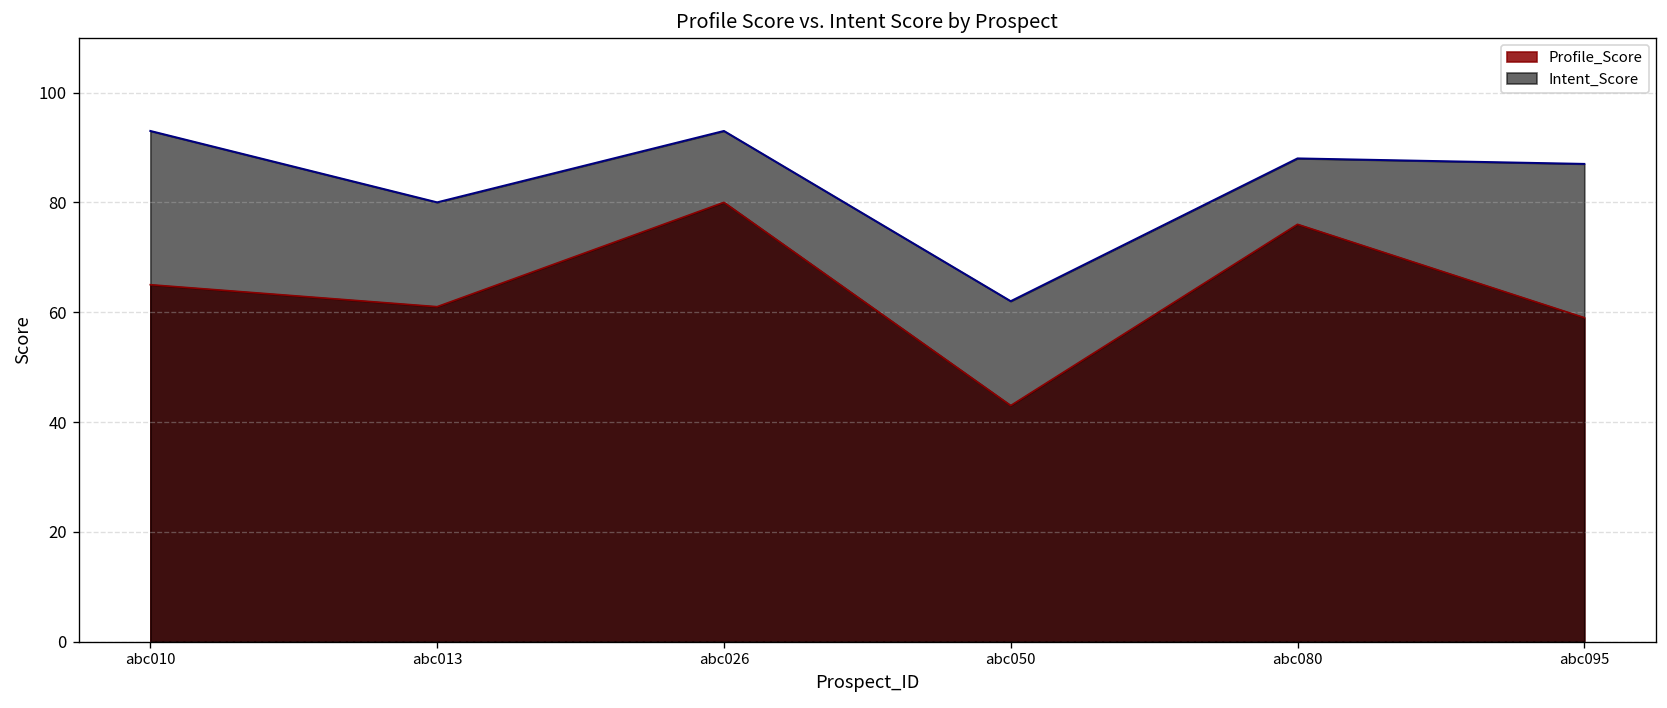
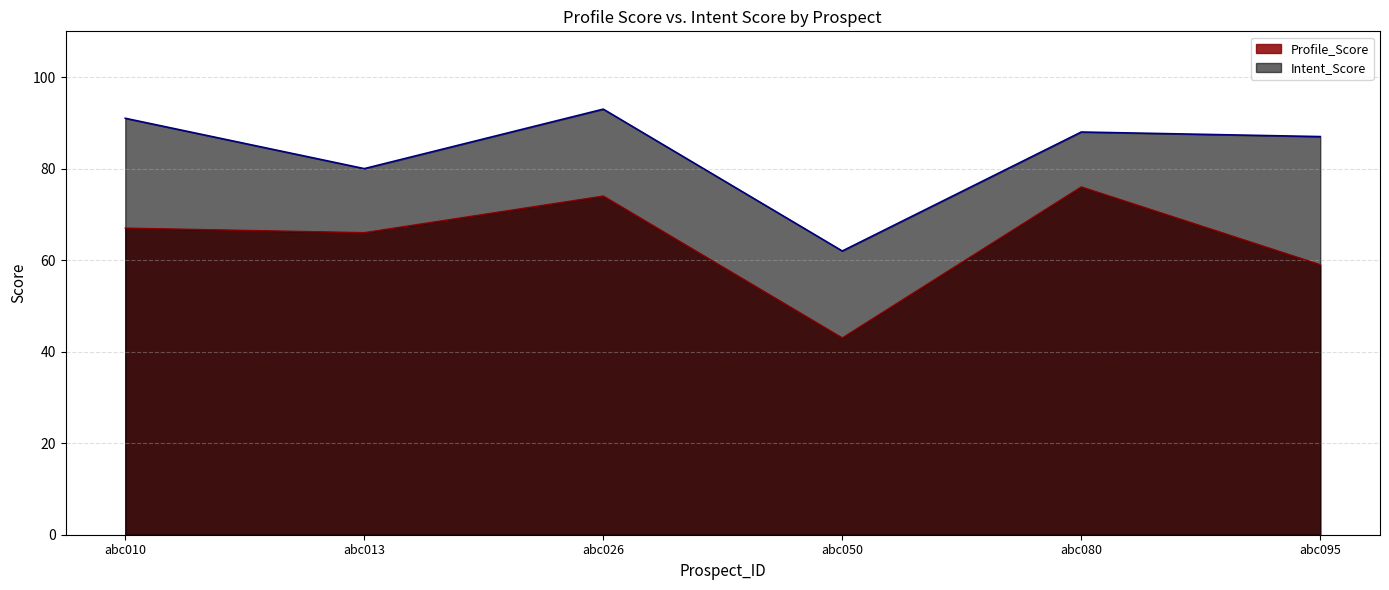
Profile_Score, abc010: 65 -> 67
Intent_Score, abc010: 93 -> 91
Profile_Score, abc013: 61 -> 66
Profile_Score, abc026: 80 -> 74
